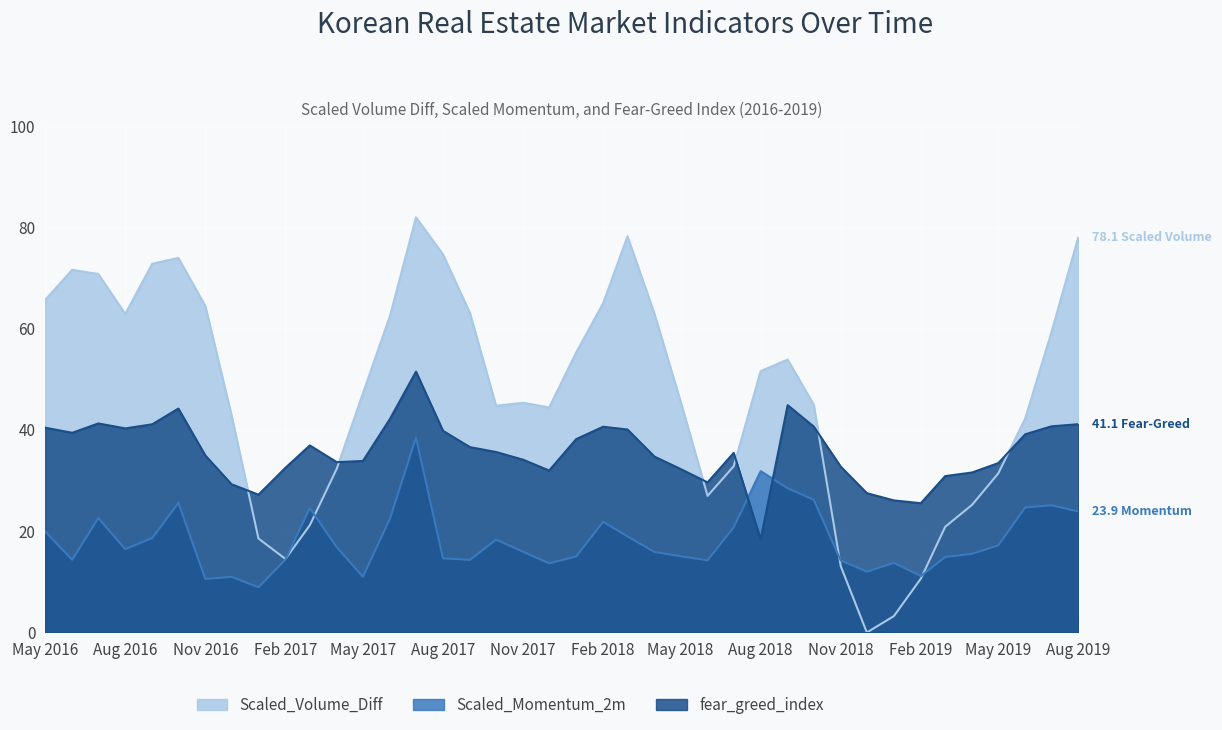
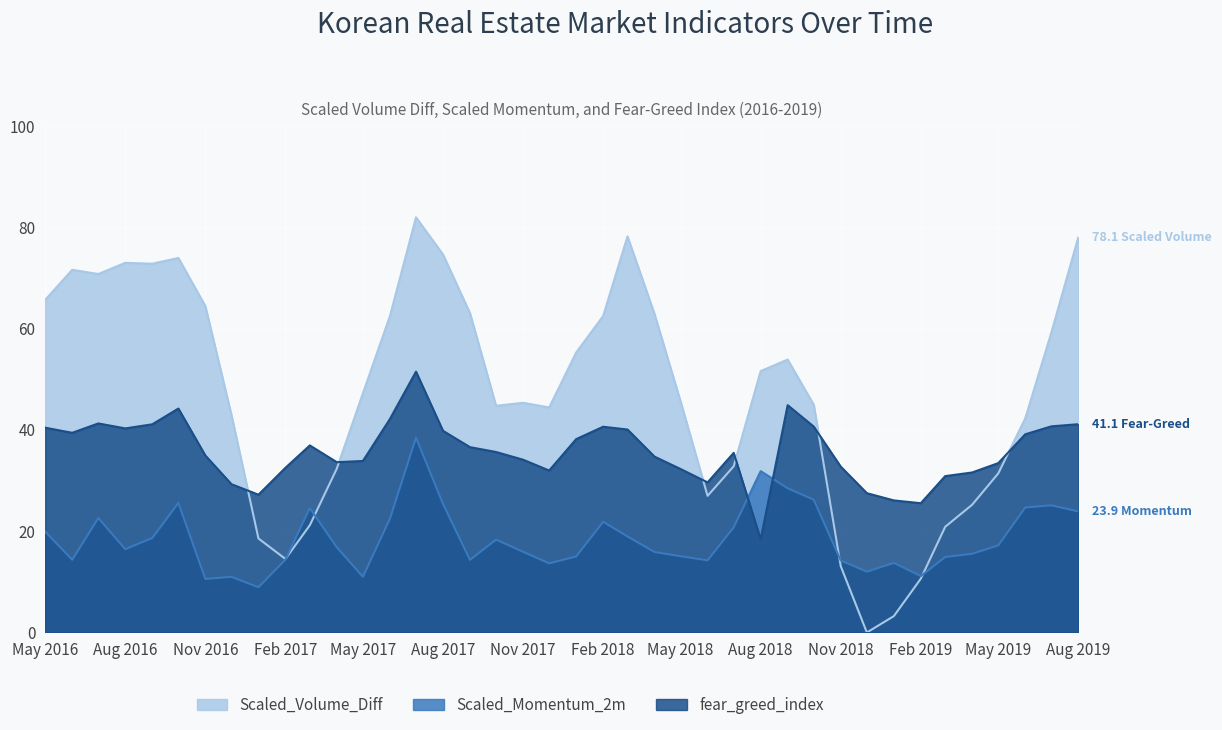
Scaled_Volume_Diff, Aug 2016: 63 -> 73
Scaled_Momentum_2m, Aug 2017: 15 -> 25
Scaled_Volume_Diff, Feb 2018: 65 -> 62
